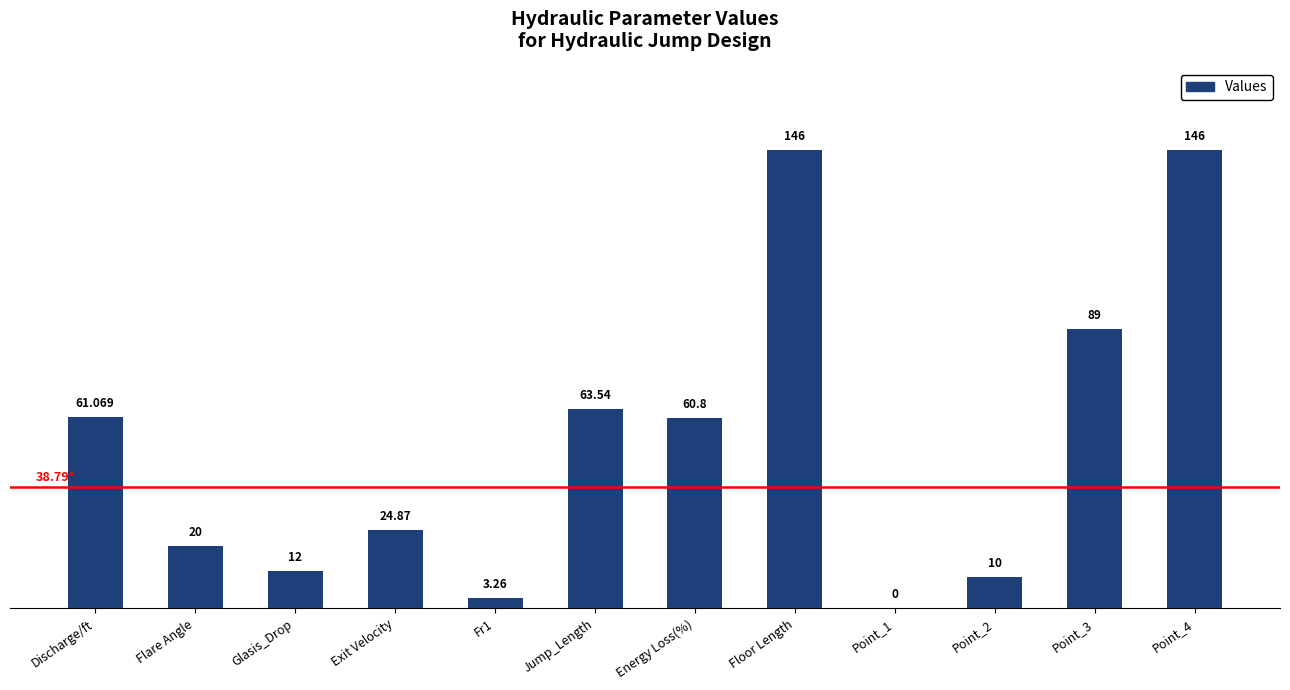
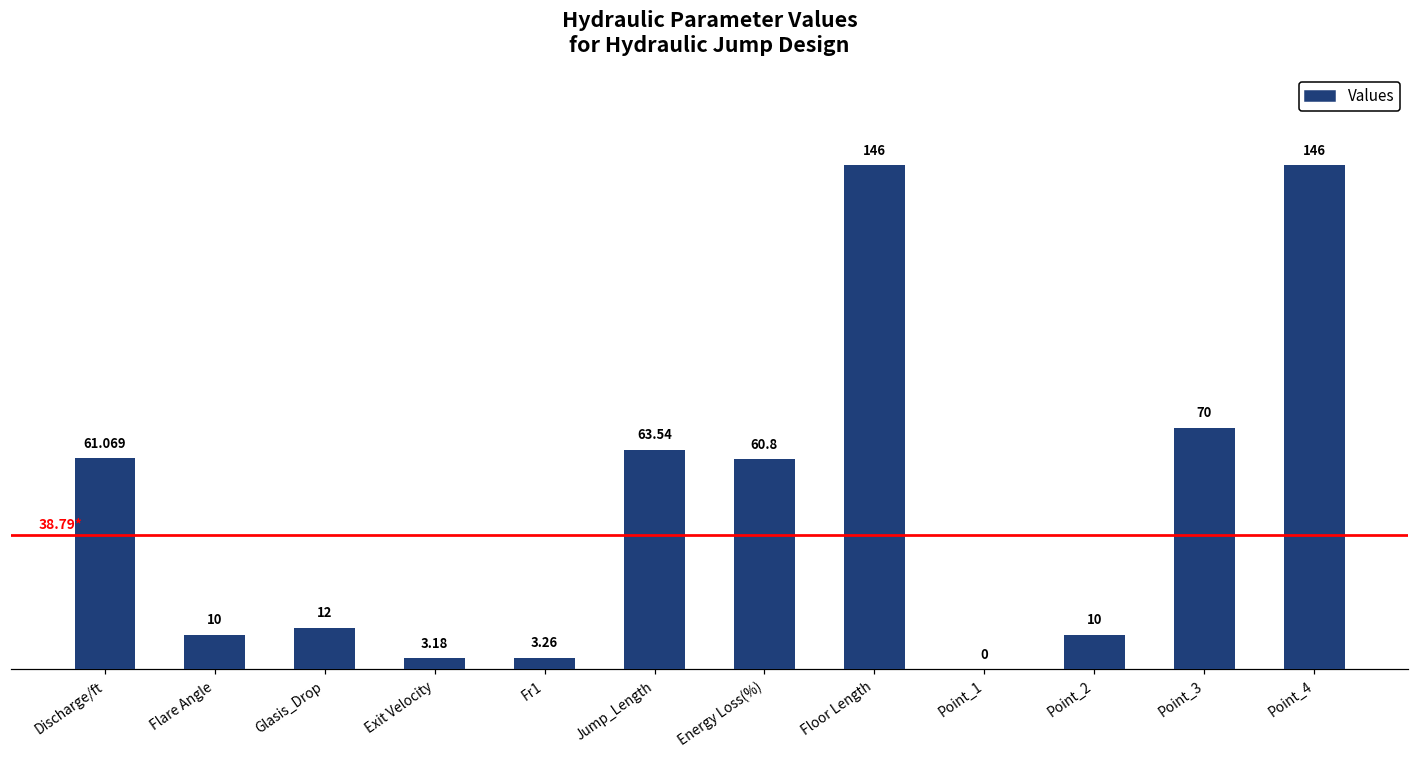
Flare Angle: 20 -> 10
Exit Velocity: 24.87 -> 3.18
Point_3: 89 -> 70
